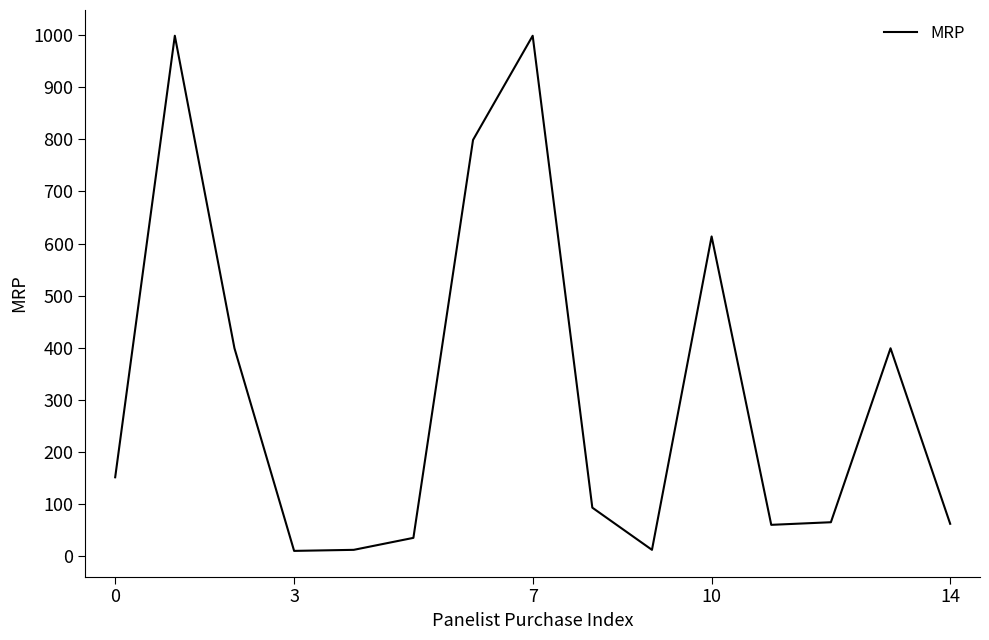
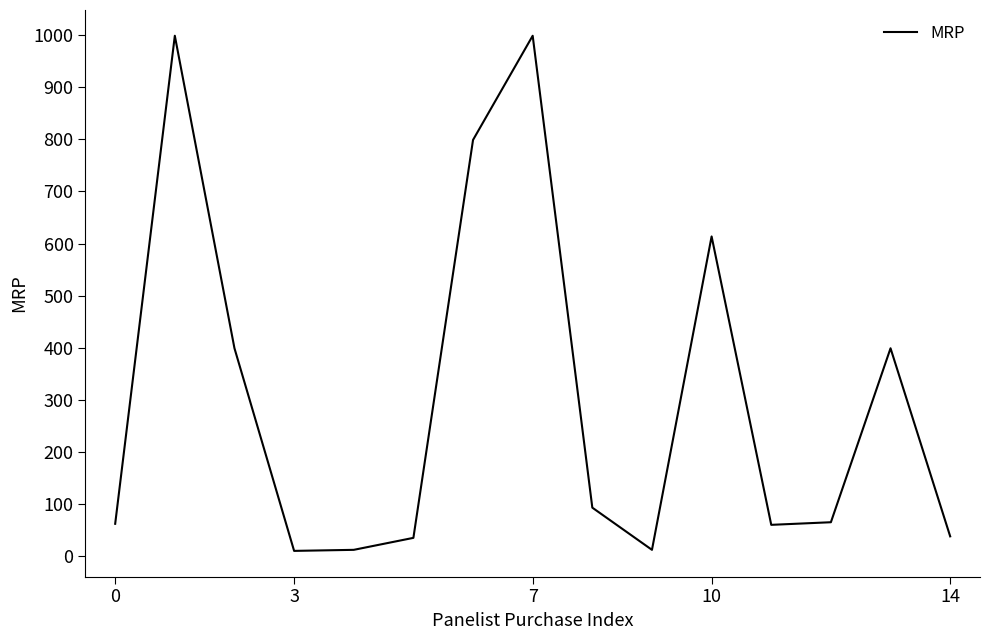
0: 150 -> 60
14: 60 -> 40
